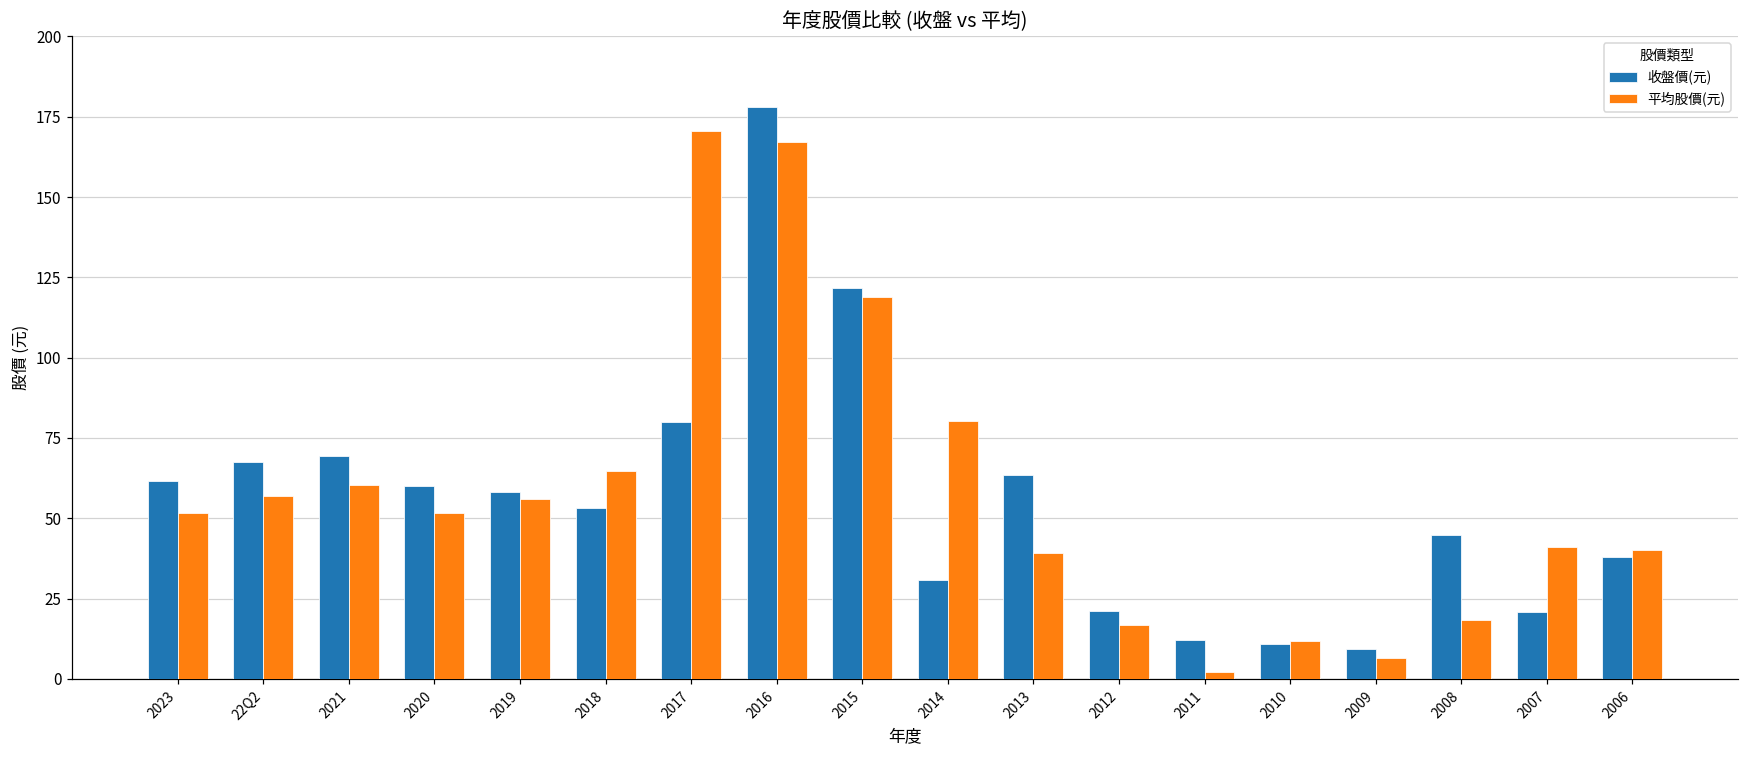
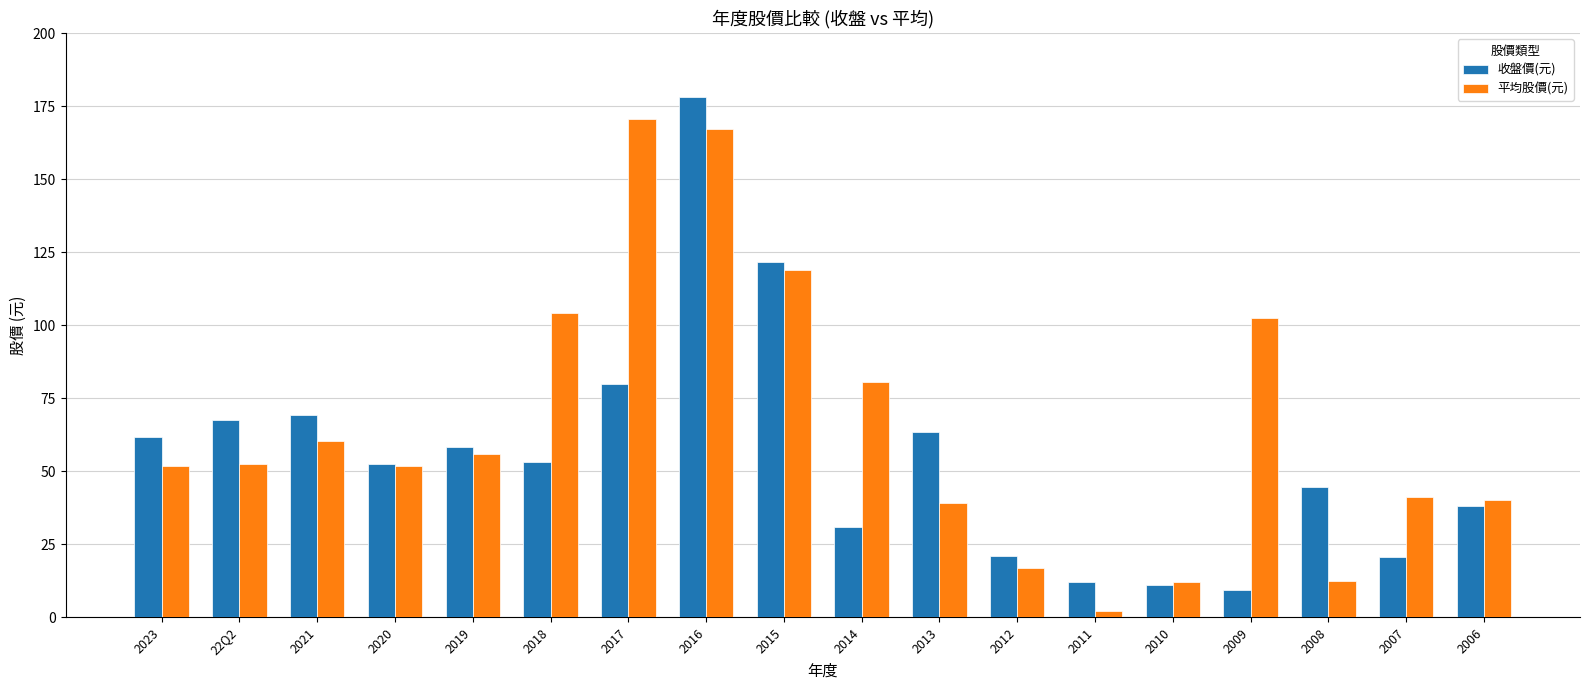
平均股價(元), 22Q2: 57 -> 53
收盤價(元), 2020: 60 -> 53
平均股價(元), 2018: 65 -> 104
平均股價(元), 2009: 6 -> 102
平均股價(元), 2008: 18 -> 13
